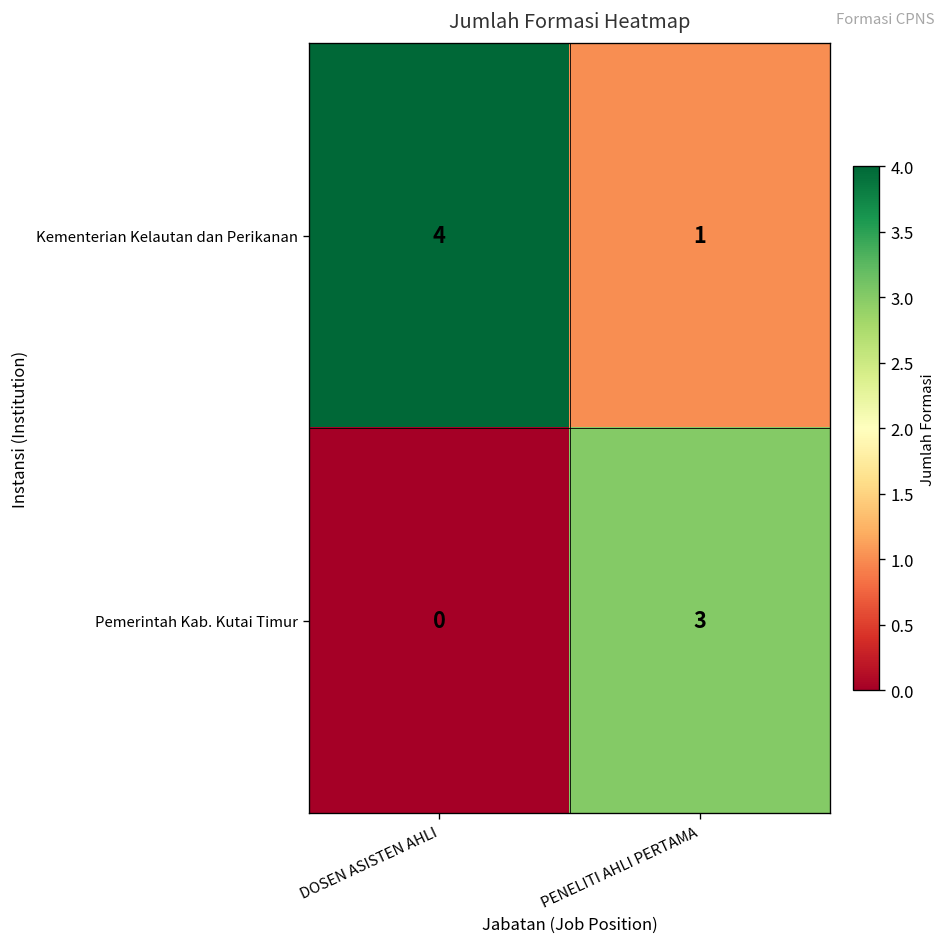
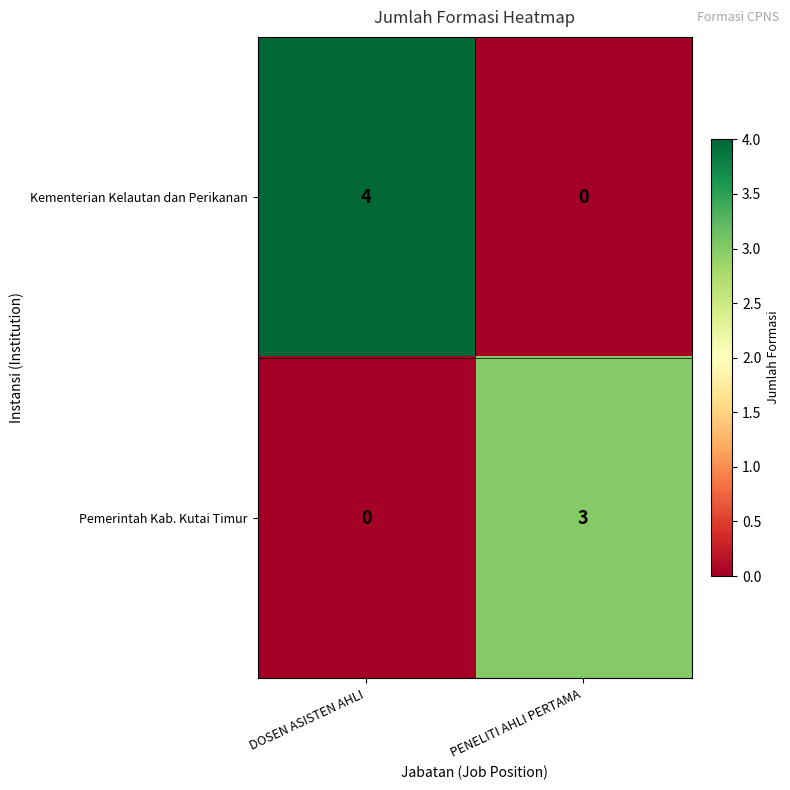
Kementerian Kelautan dan Perikanan, PENELITI AHLI PERTAMA: 1 -> 0
